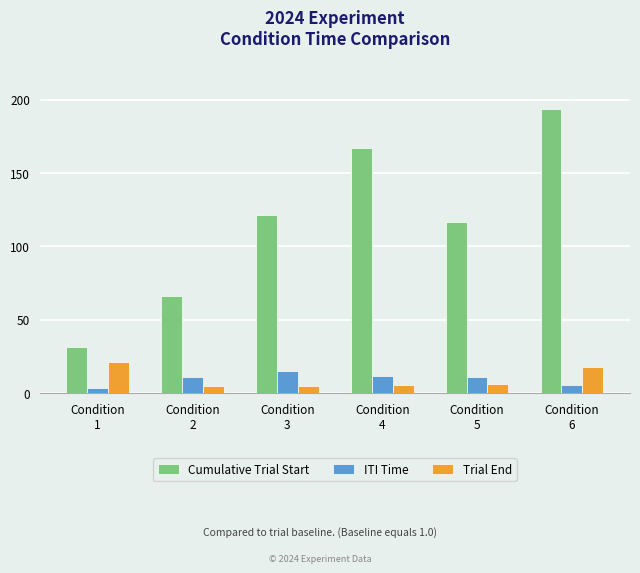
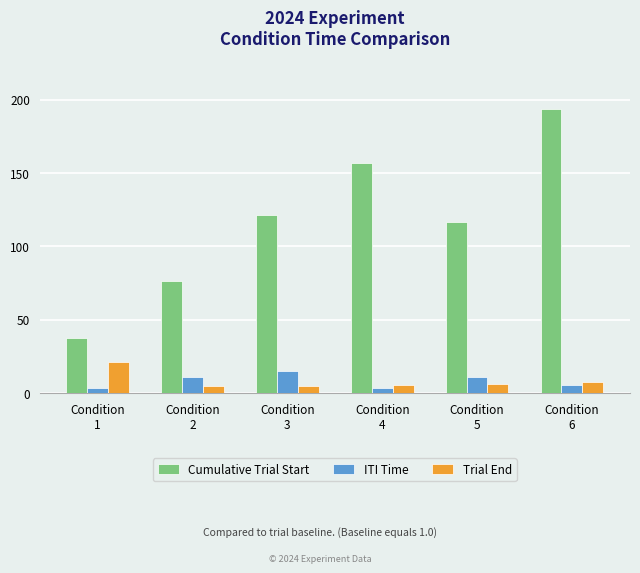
Cumulative Trial Start, Condition 1: 31 -> 38
Cumulative Trial Start, Condition 2: 66 -> 76
Cumulative Trial Start, Condition 4: 167 -> 157
ITI Time, Condition 4: 11 -> 3
Trial End, Condition 6: 18 -> 8
